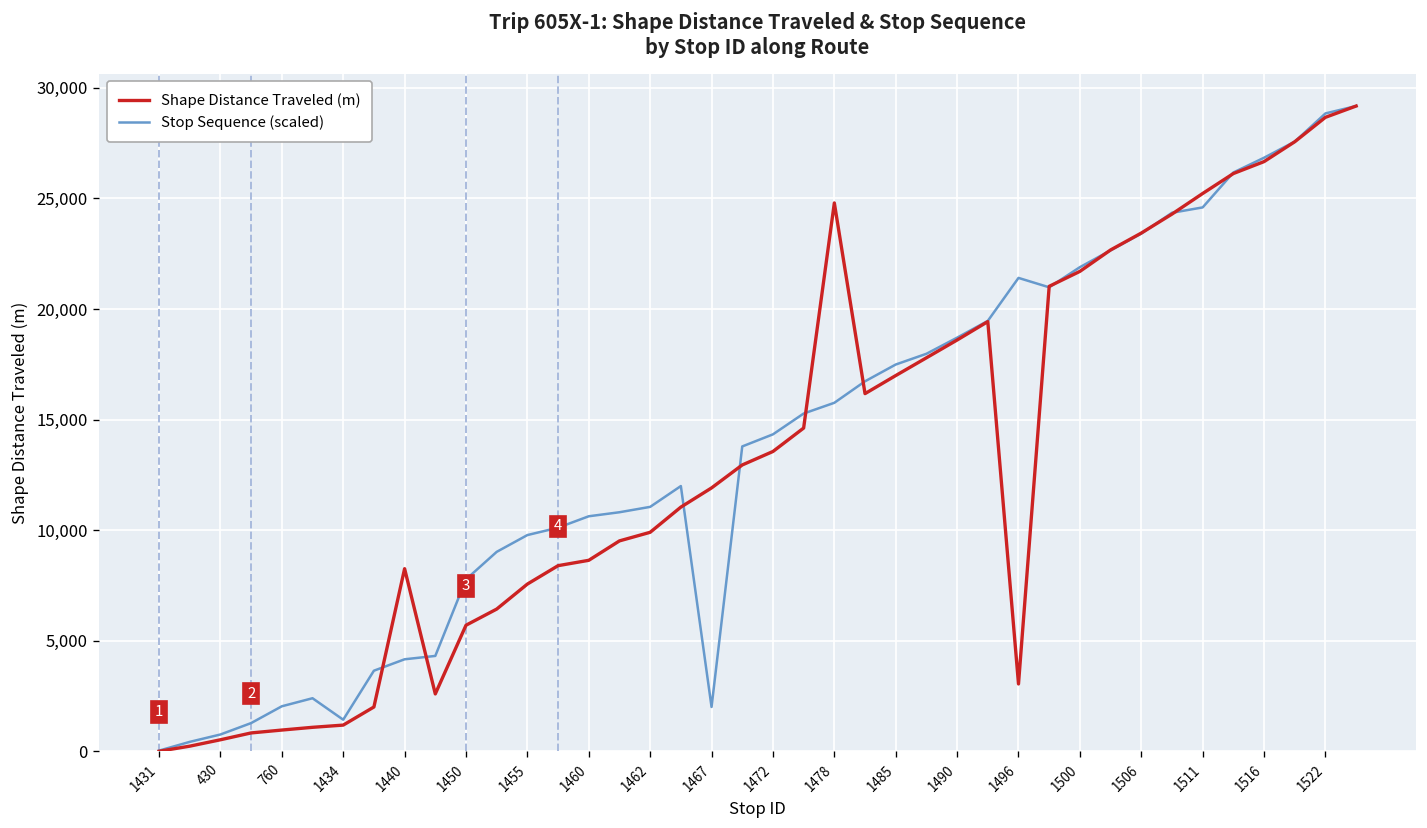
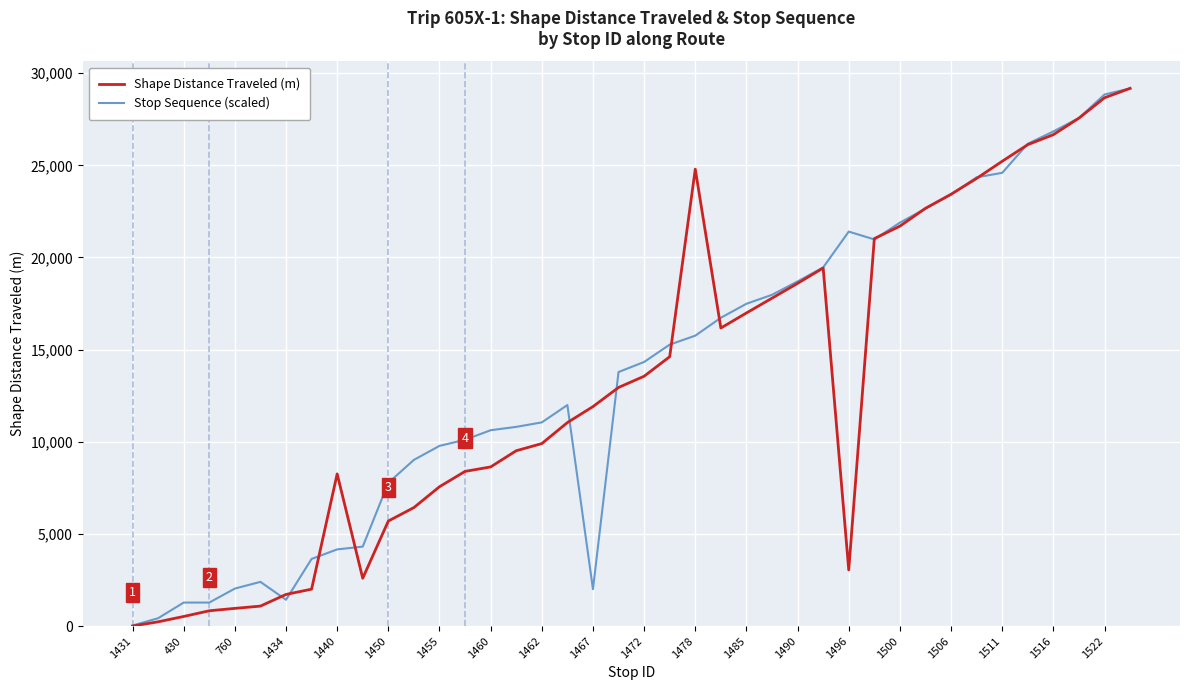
Stop Sequence (scaled), 430: 800 -> 1,300
Shape Distance Traveled (m), 1434: 1,200 -> 1,700
